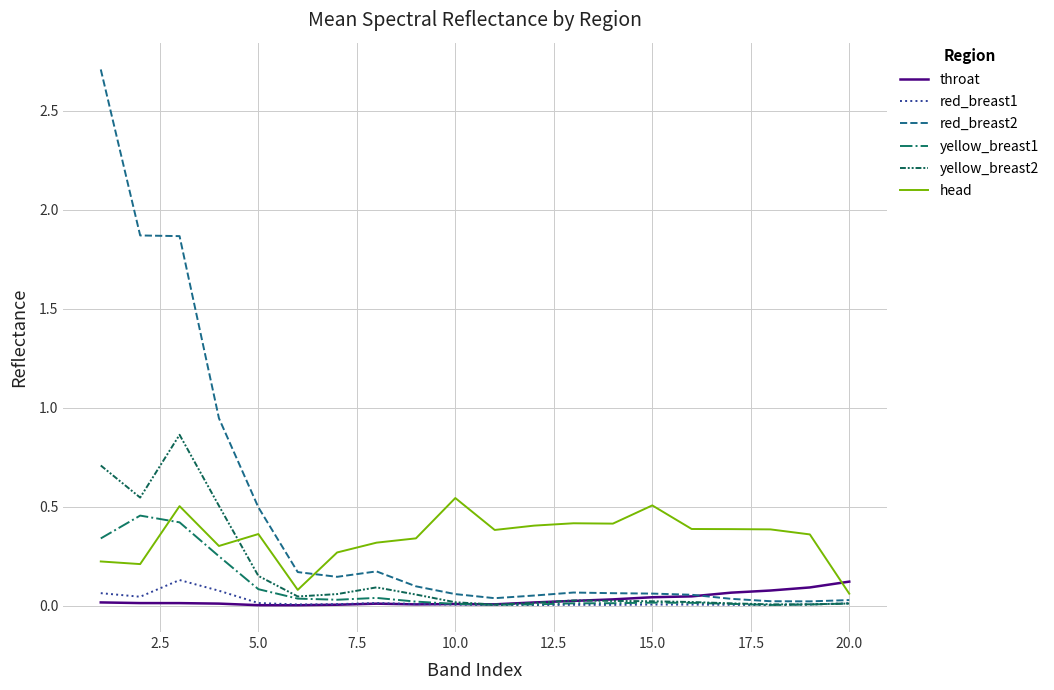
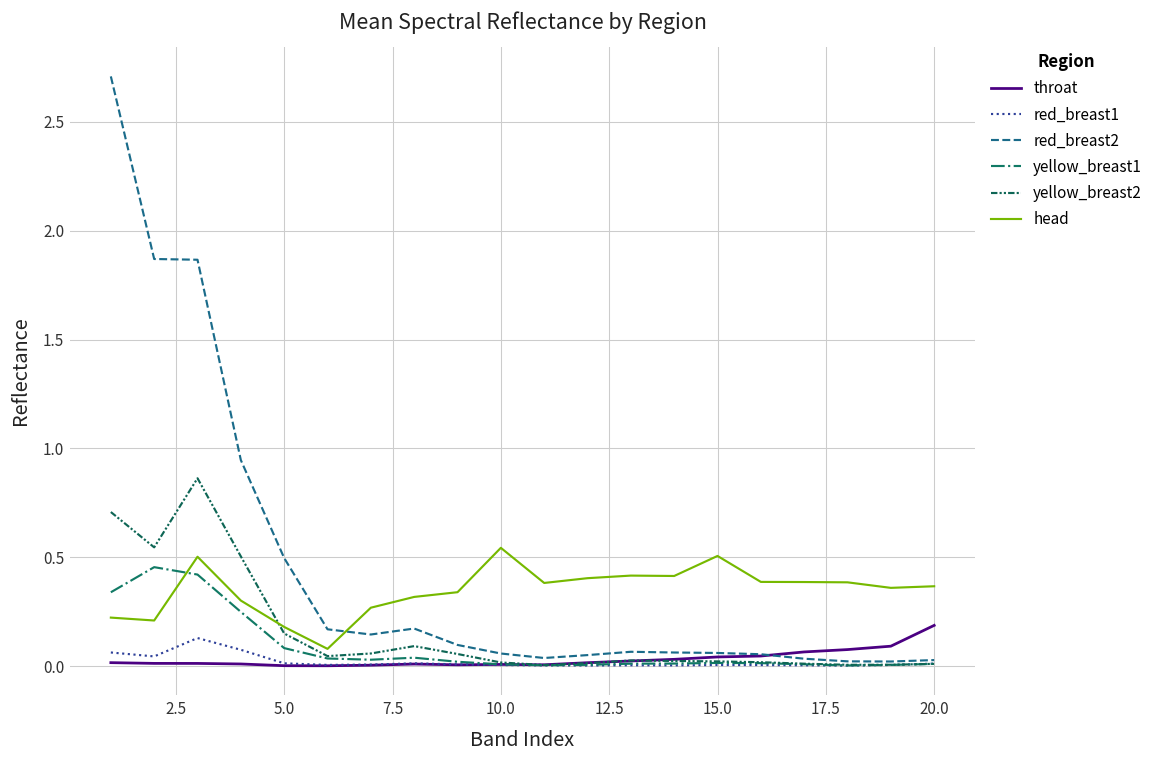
head, 5.0: 0.36 -> 0.18
throat, 20.0: 0.12 -> 0.19
head, 20.0: 0.06 -> 0.37
